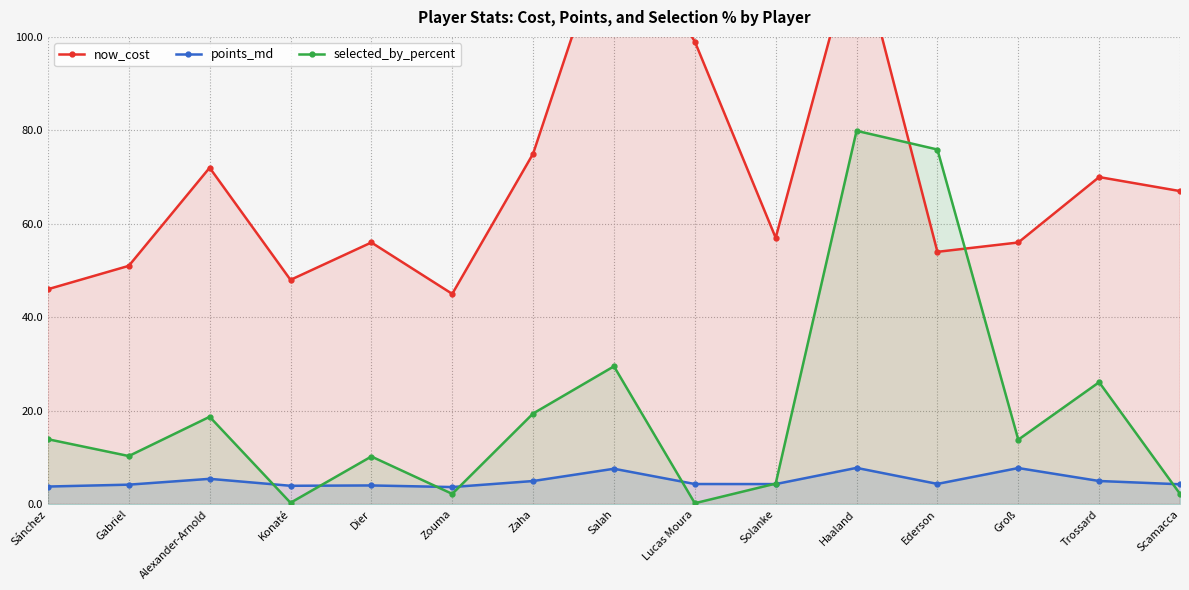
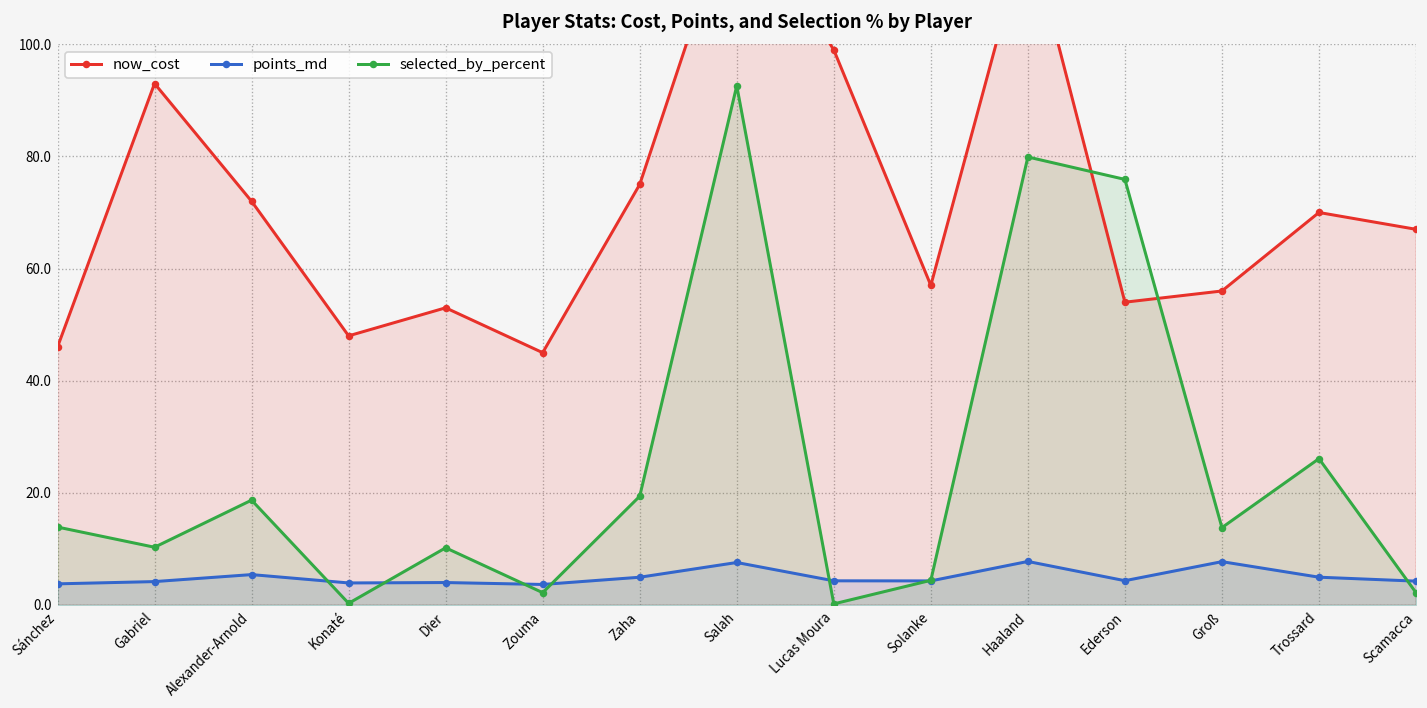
now_cost, Gabriel: 51 -> 93
now_cost, Dier: 56 -> 53
selected_by_percent, Salah: 30 -> 93
